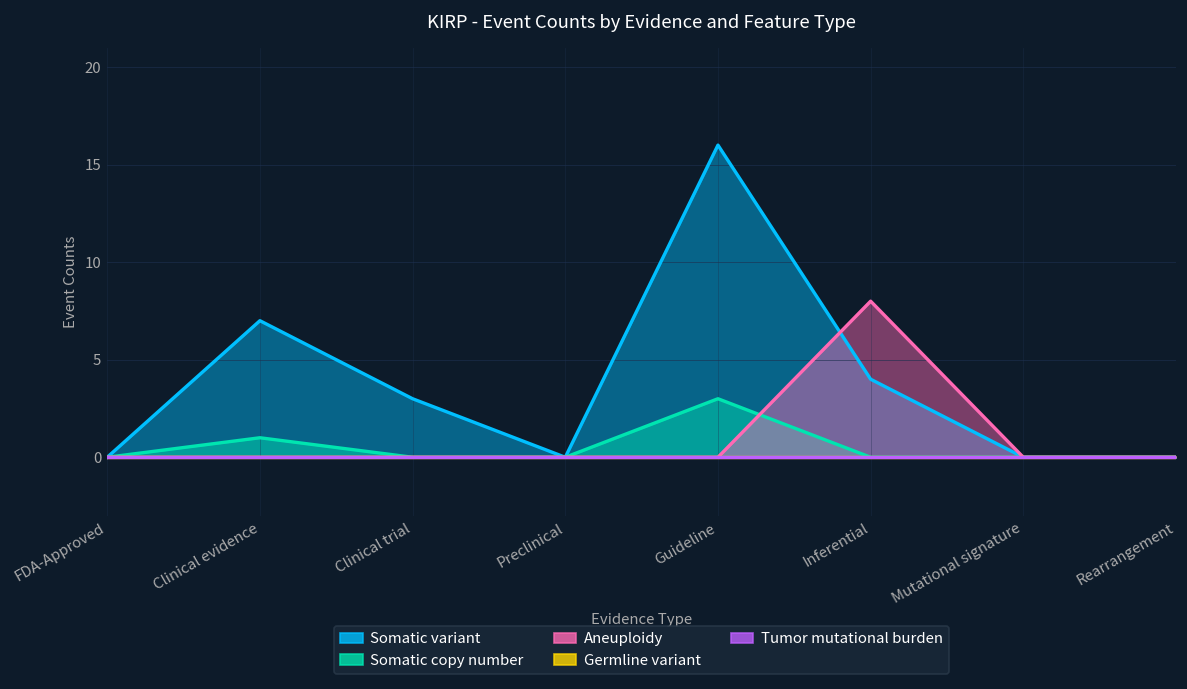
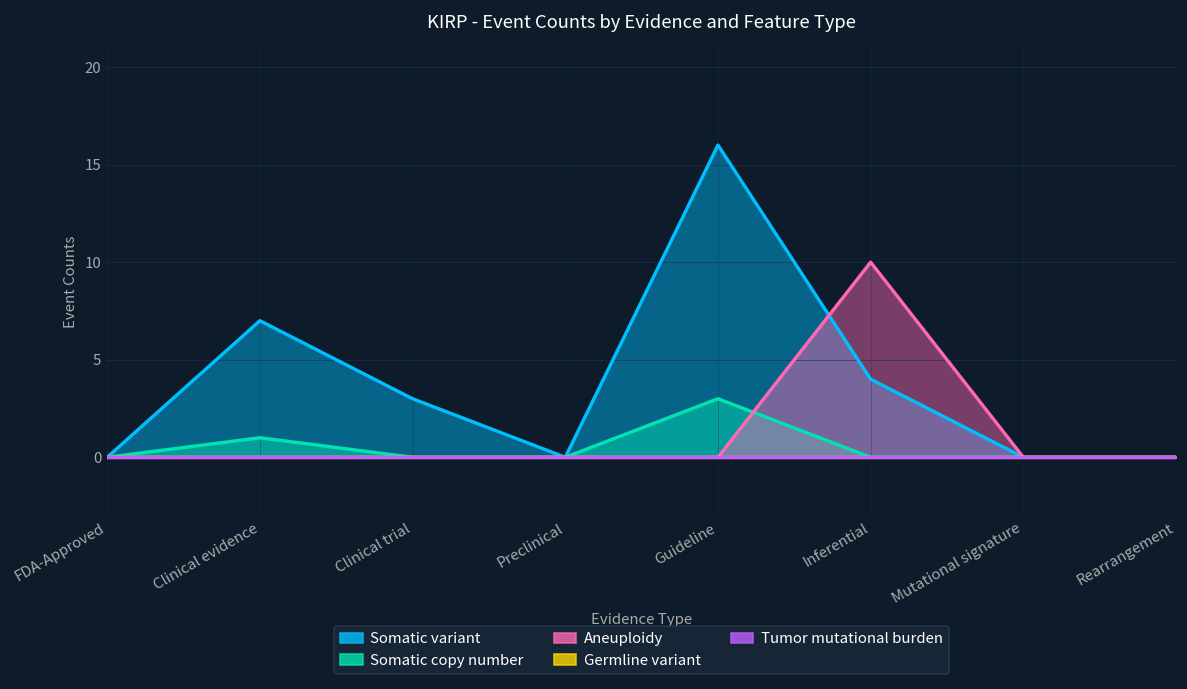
Aneuploidy, Inferential: 8 -> 10
